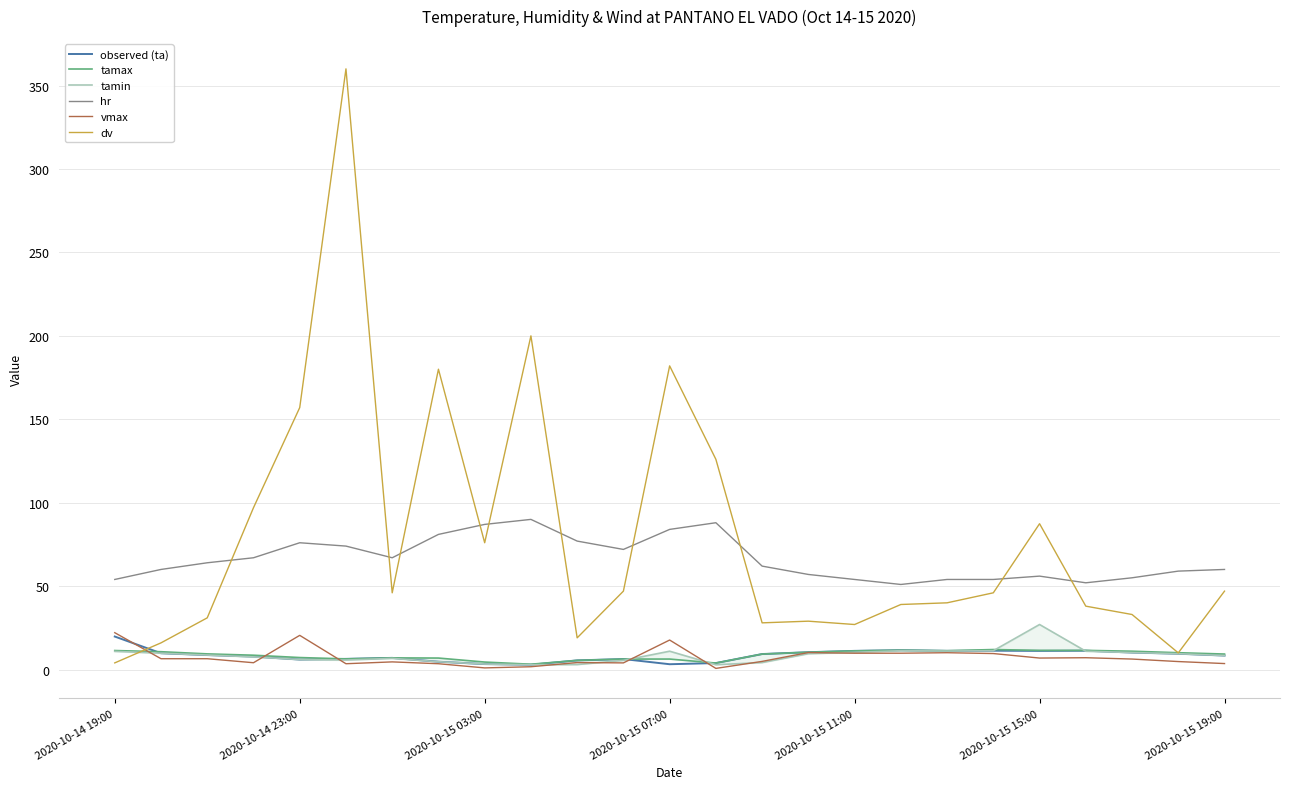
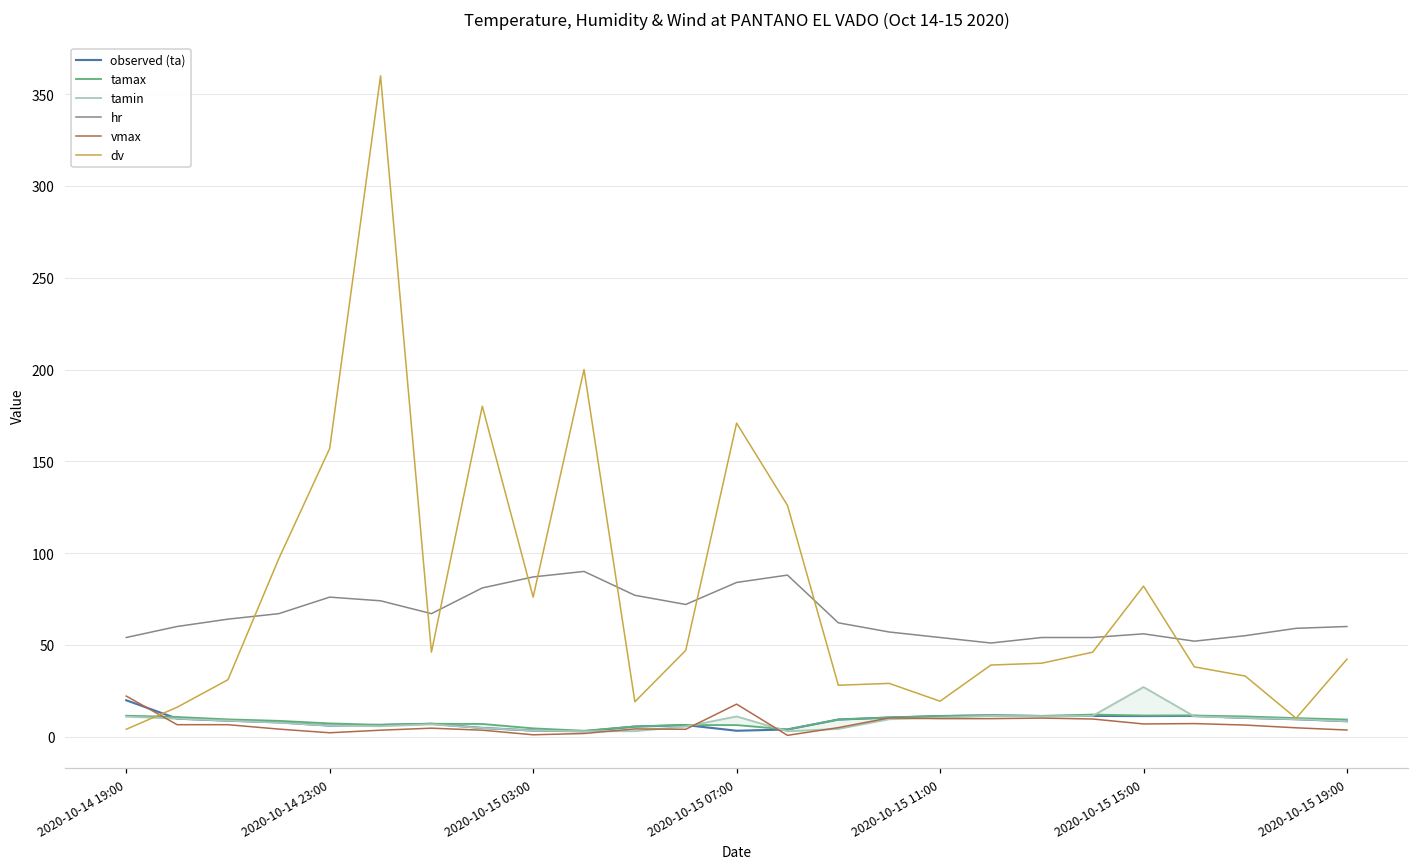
vmax, 2020-10-14 23:00: 21 -> 2
dv, 2020-10-15 07:00: 182 -> 171
dv, 2020-10-15 11:00: 27 -> 19
dv, 2020-10-15 15:00: 87 -> 82
dv, 2020-10-15 19:00: 47 -> 42
